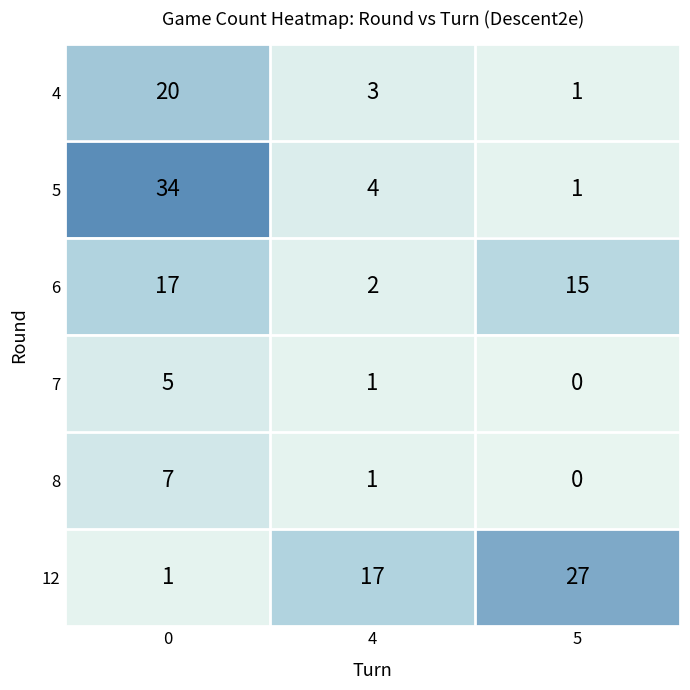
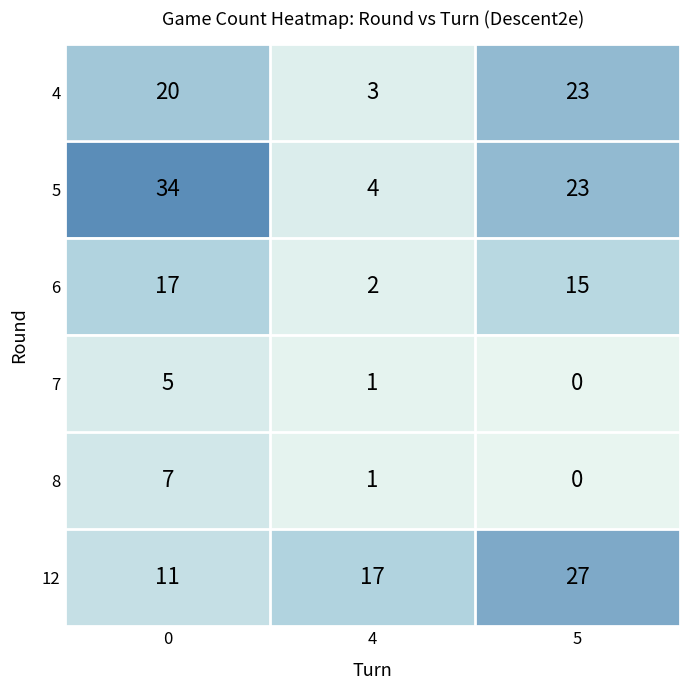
4, 5: 1 -> 23
5, 5: 1 -> 23
12, 0: 1 -> 11
